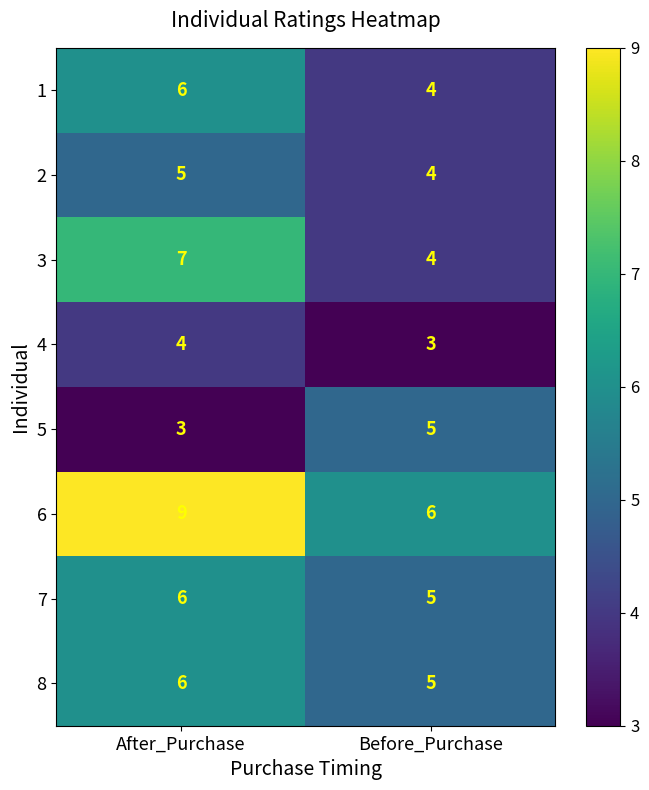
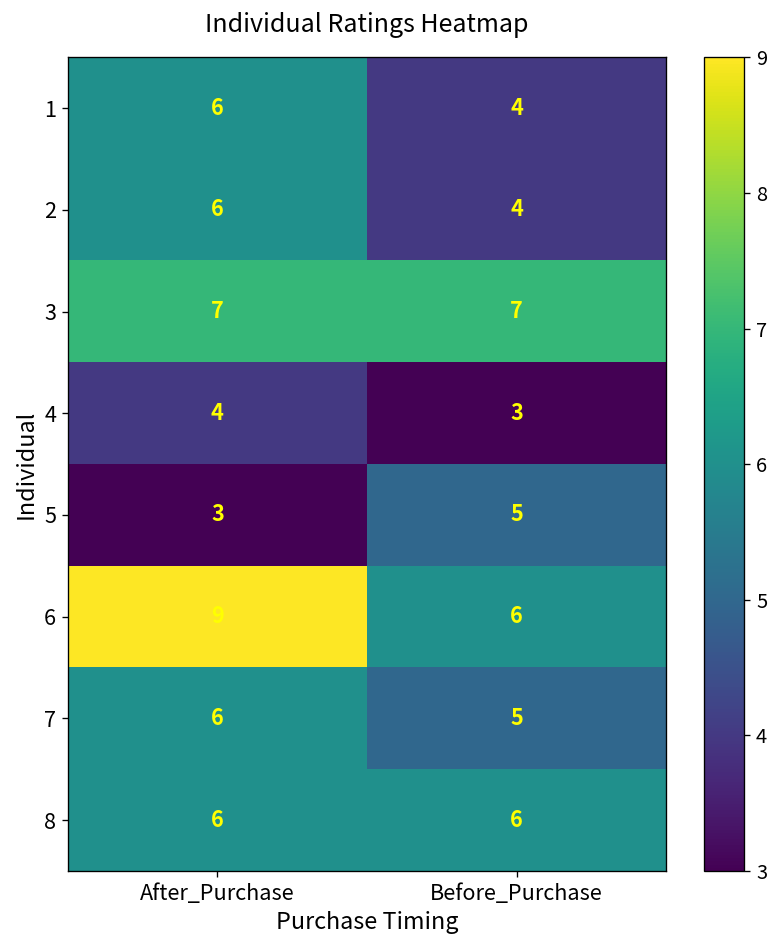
2, After_Purchase: 5 -> 6
3, Before_Purchase: 4 -> 7
8, Before_Purchase: 5 -> 6
